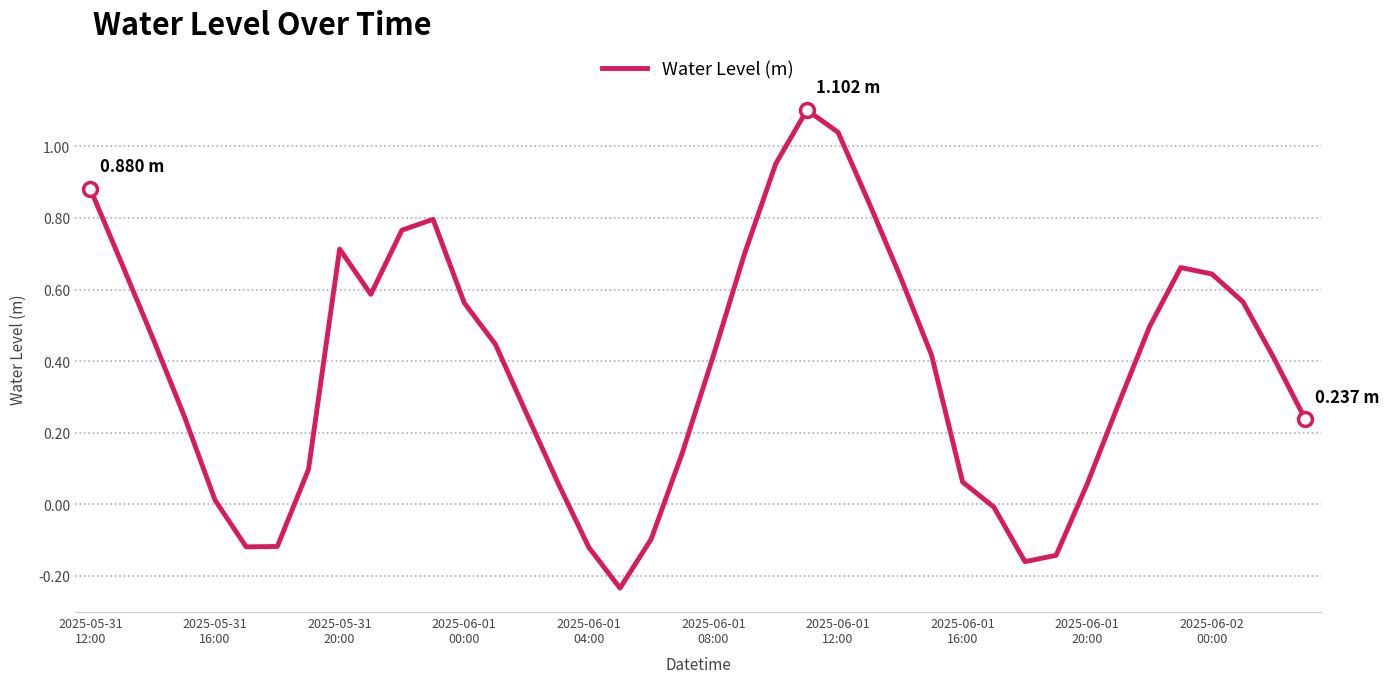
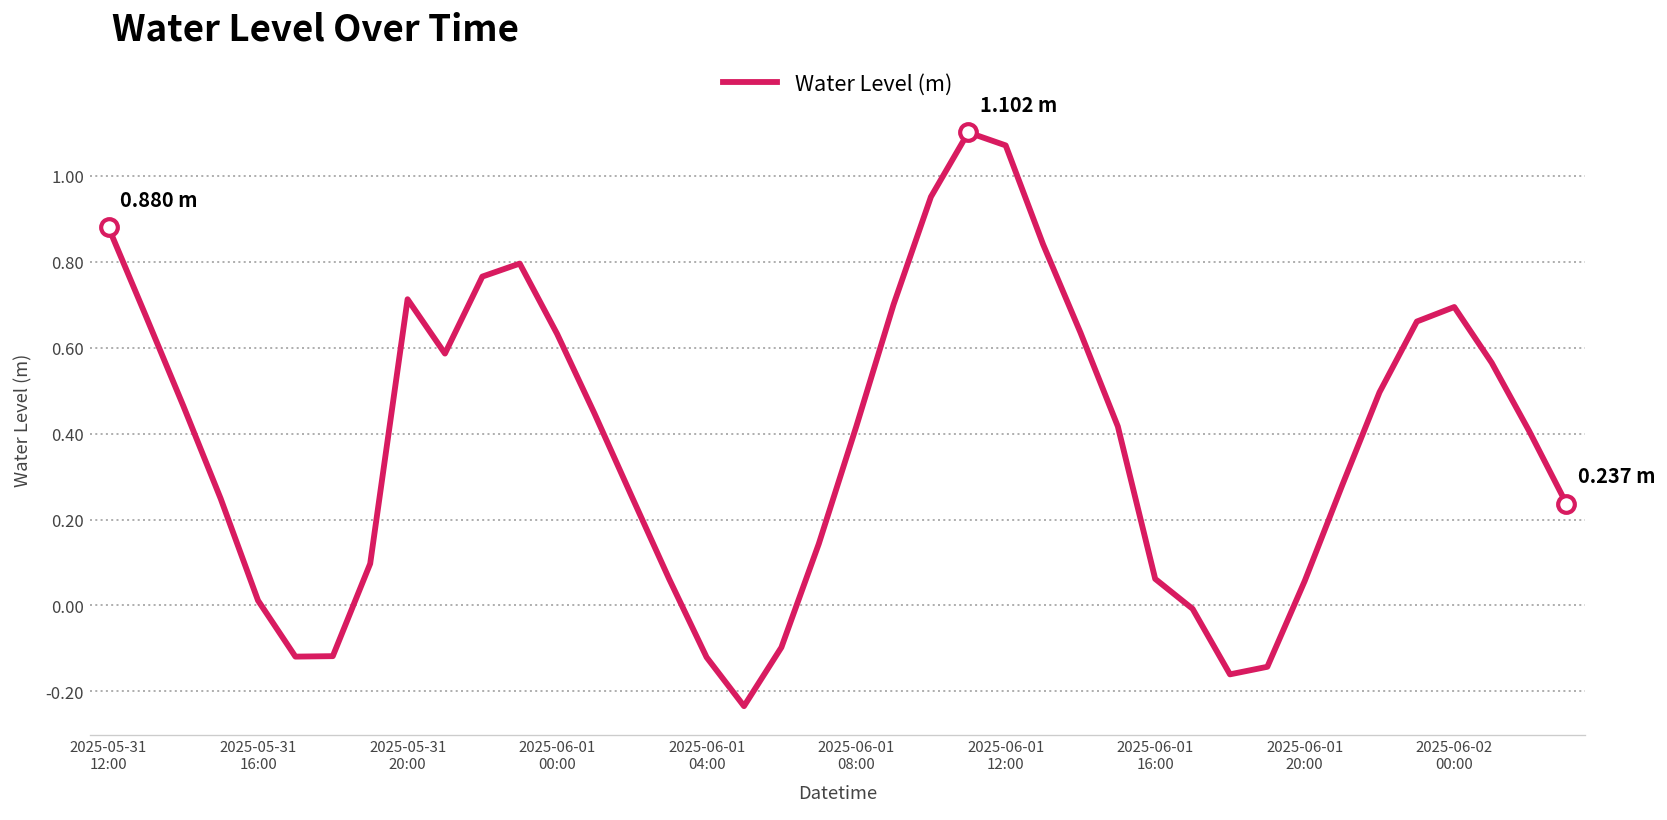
Water Level (m), 2025-06-01 00:00: 0.56 -> 0.63
Water Level (m), 2025-06-01 12:00: 1.04 -> 1.07
Water Level (m), 2025-06-02 00:00: 0.64 -> 0.70
